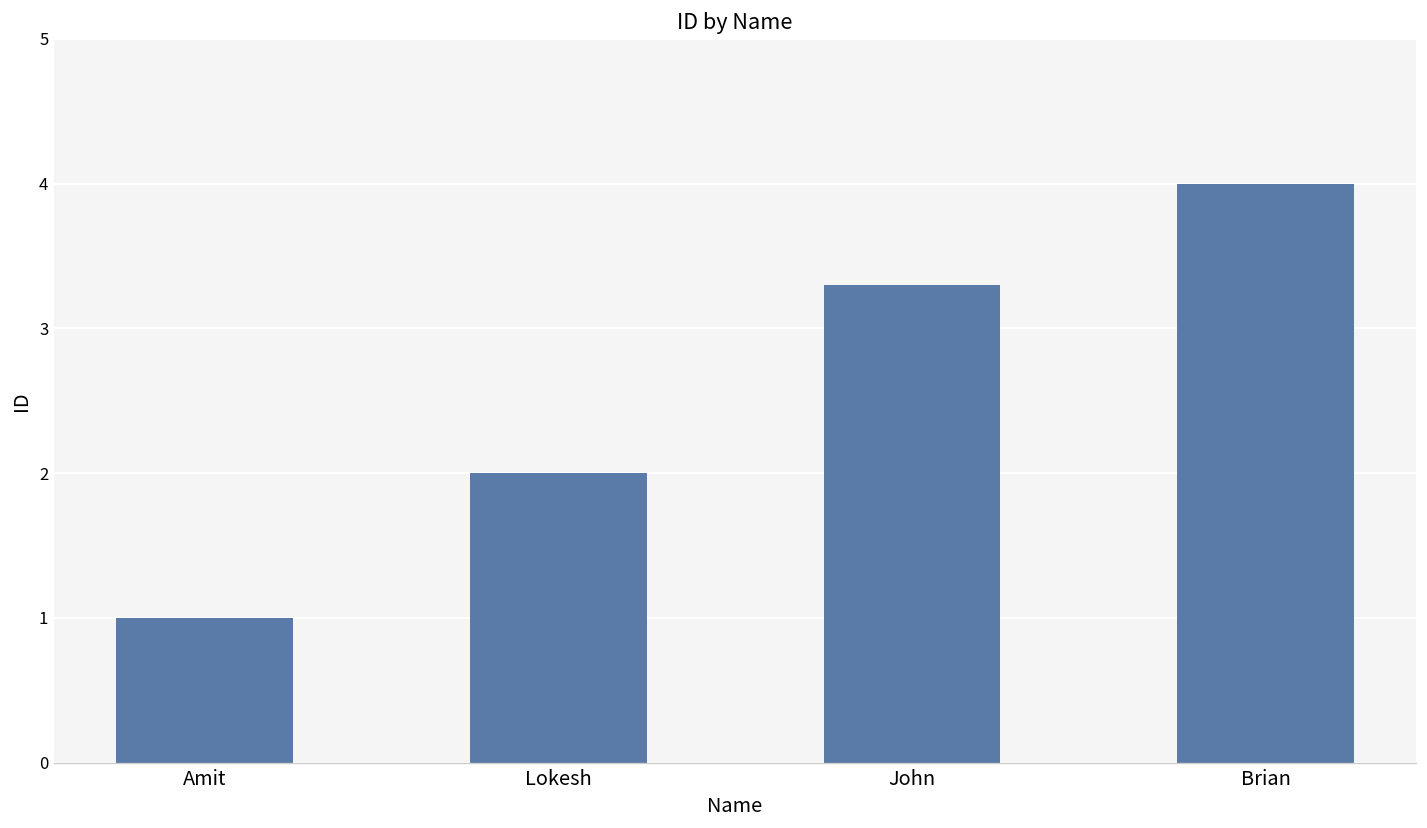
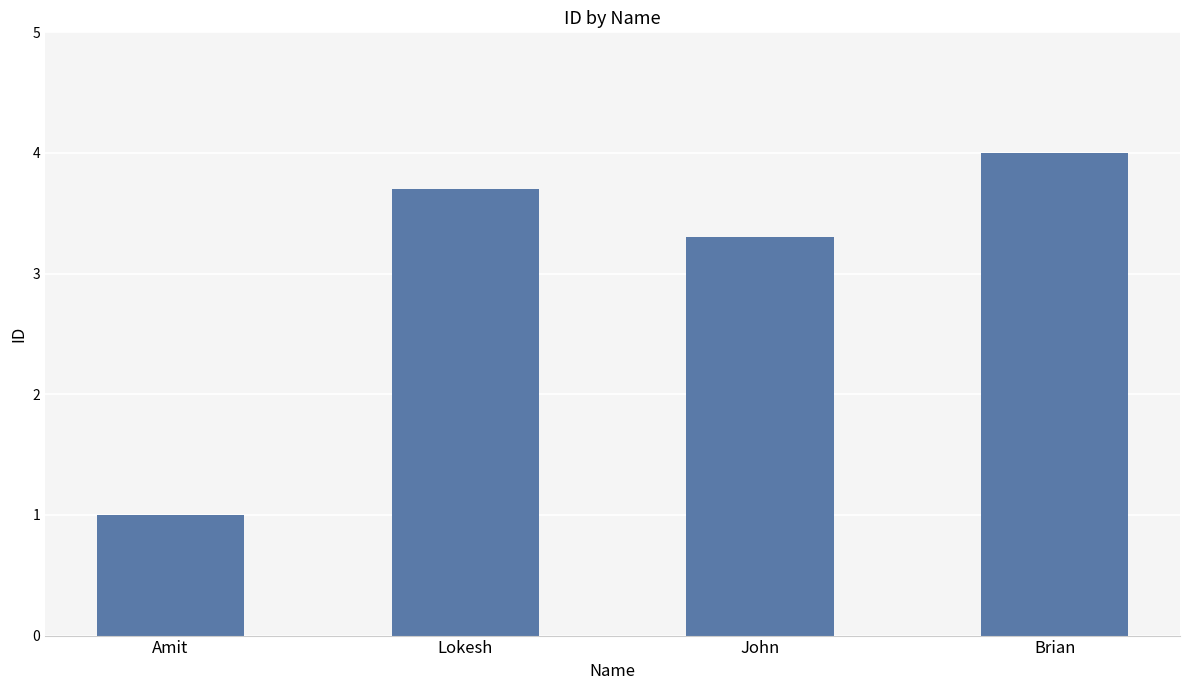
Lokesh: 2.0 -> 3.7
